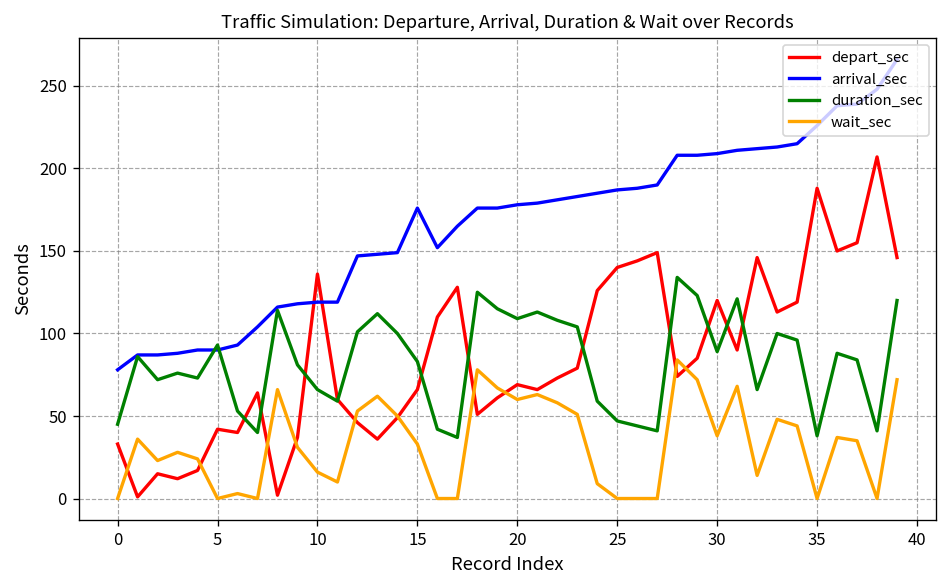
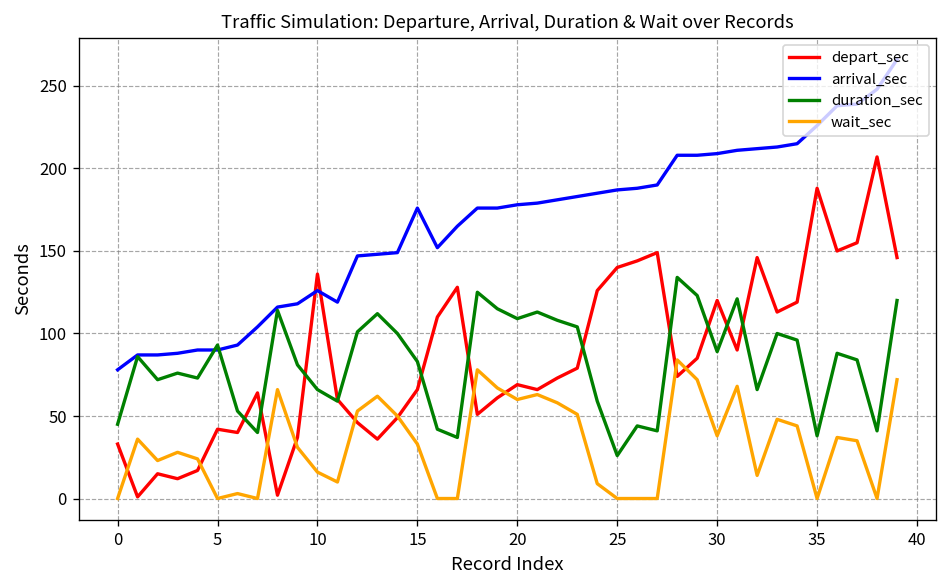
arrival_sec, 10: 119 -> 126
duration_sec, 25: 47 -> 26
